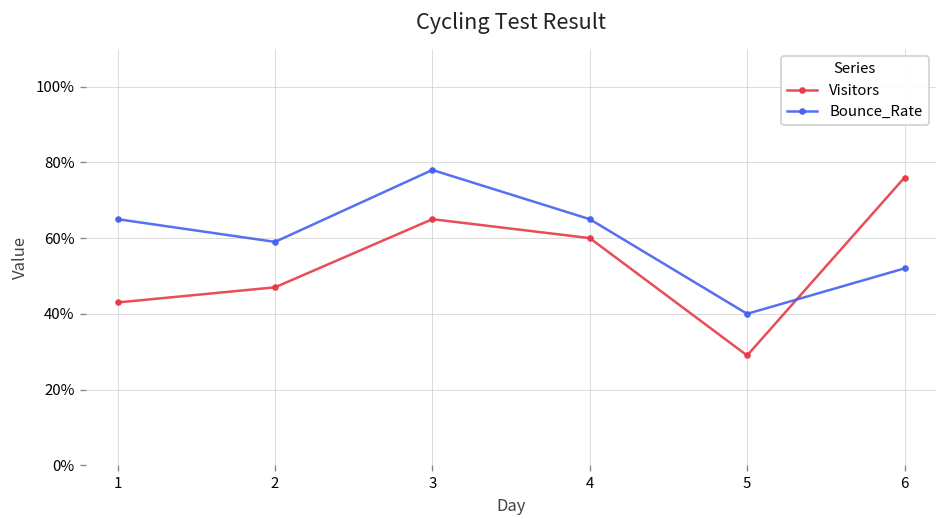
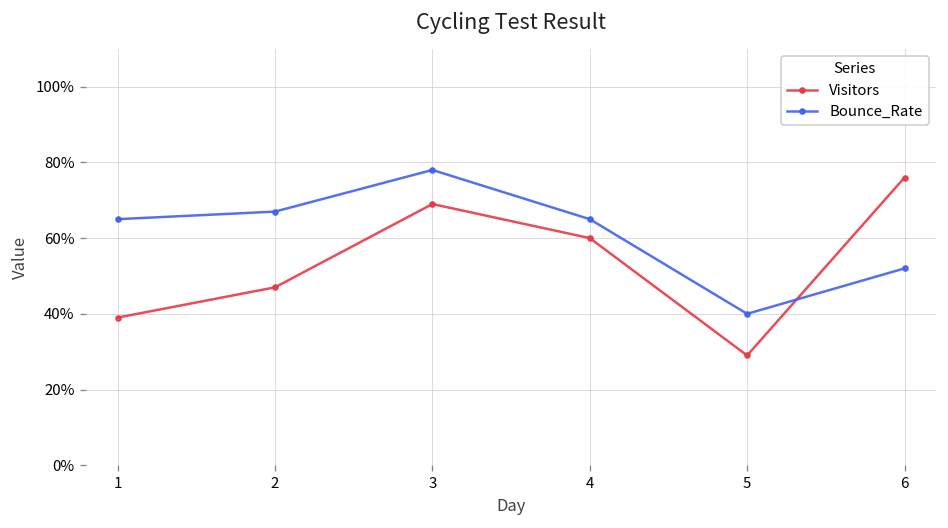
Visitors, 1: 43% -> 39%
Bounce_Rate, 2: 59% -> 67%
Visitors, 3: 65% -> 69%
